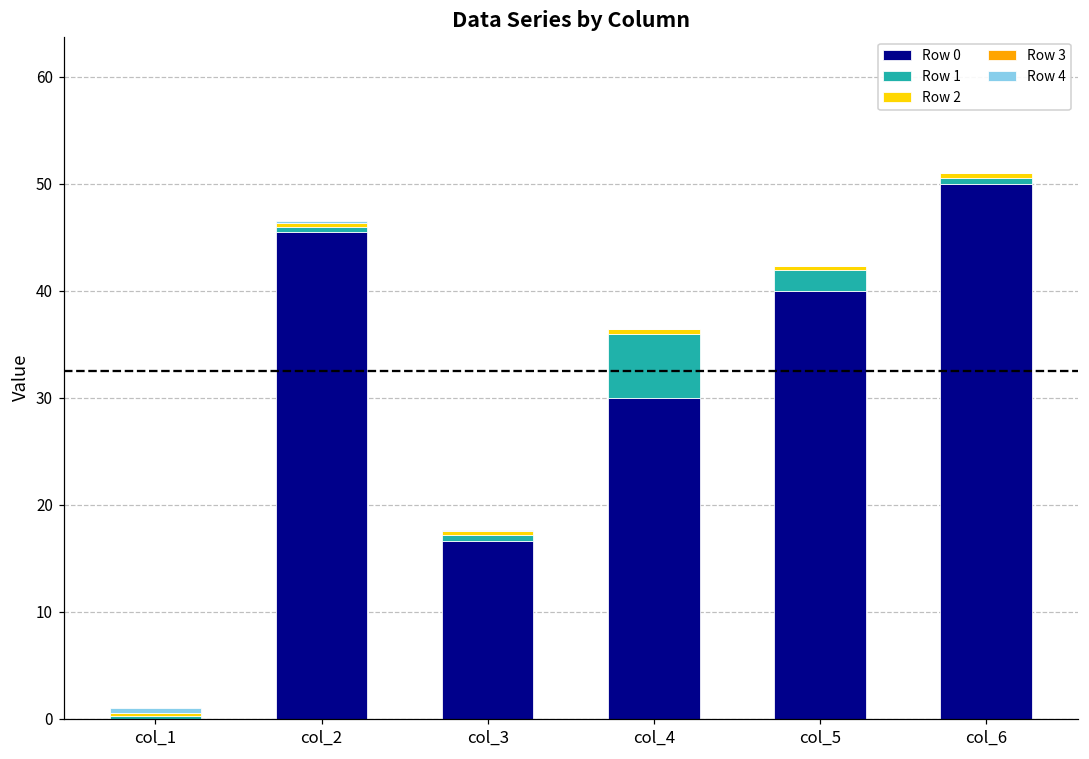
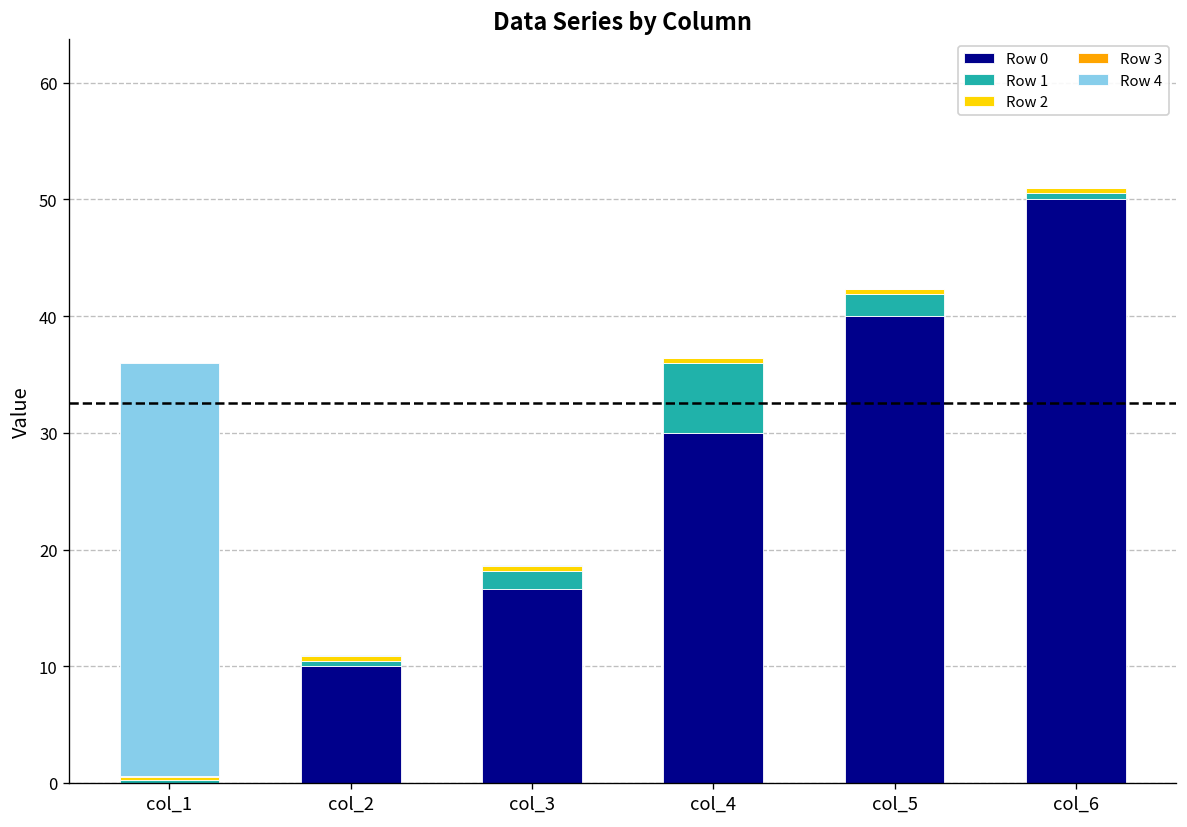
Row 4, col_1: 0 -> 35
Row 0, col_2: 46 -> 10
Row 1, col_3: 1 -> 2
